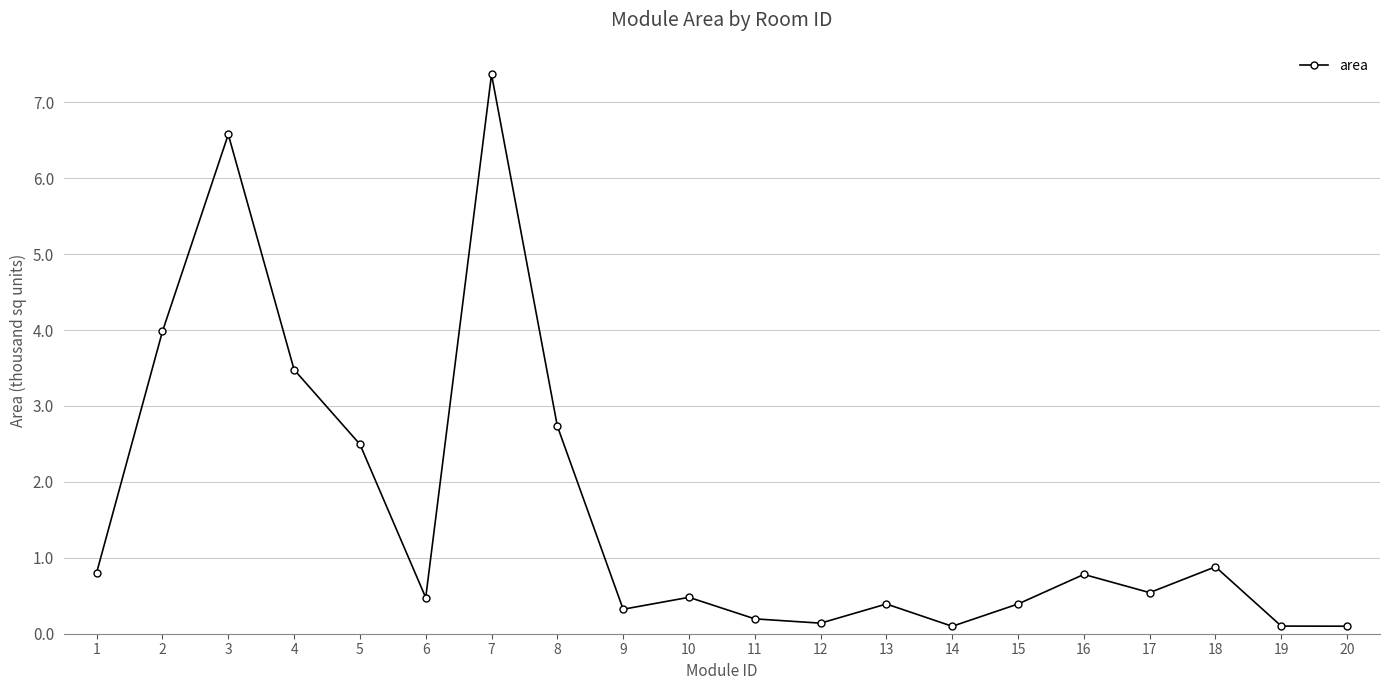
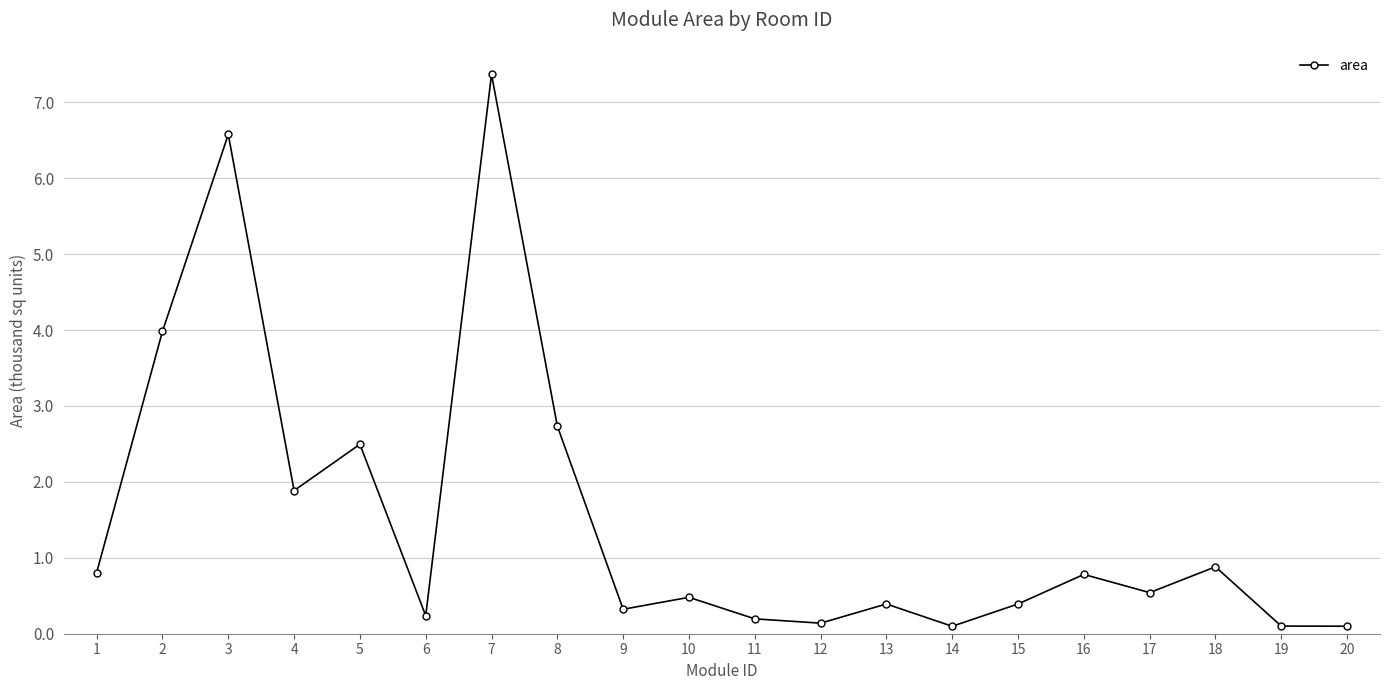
4: 3.5 -> 1.9
6: 0.5 -> 0.2
